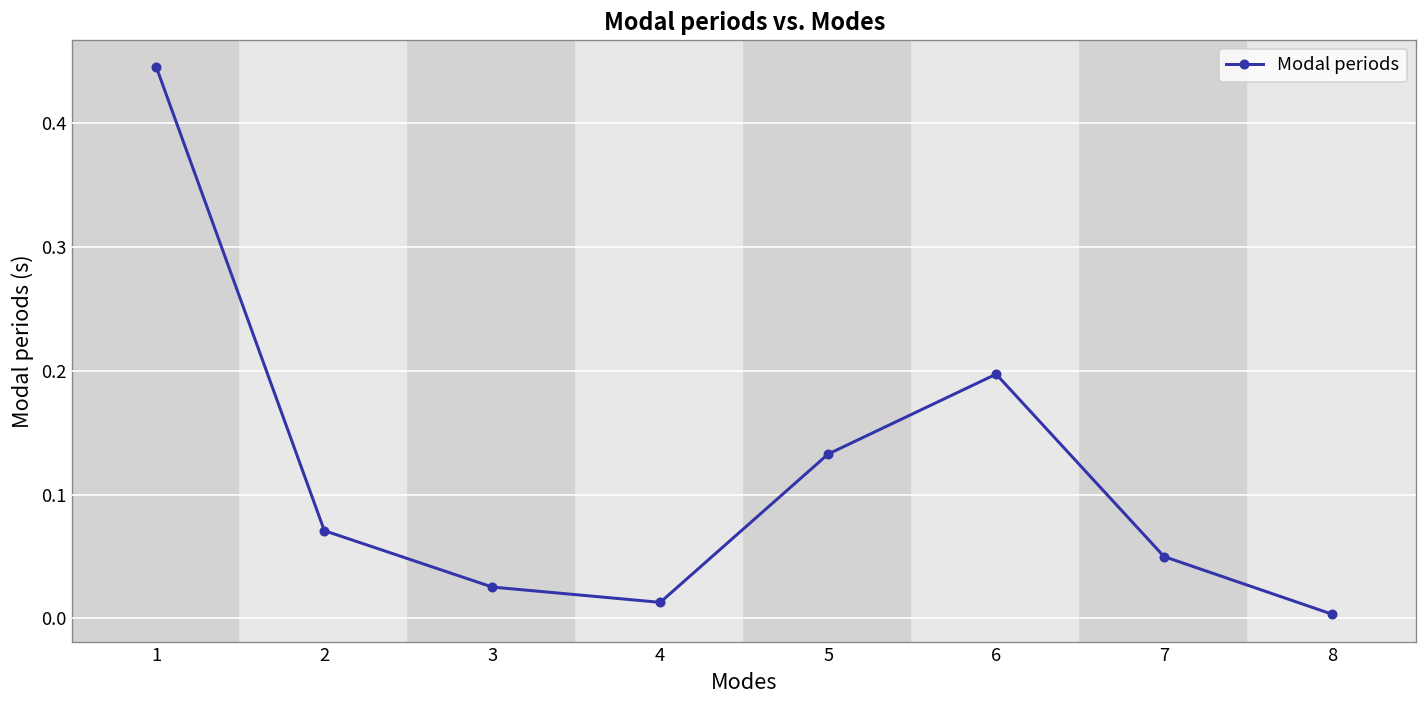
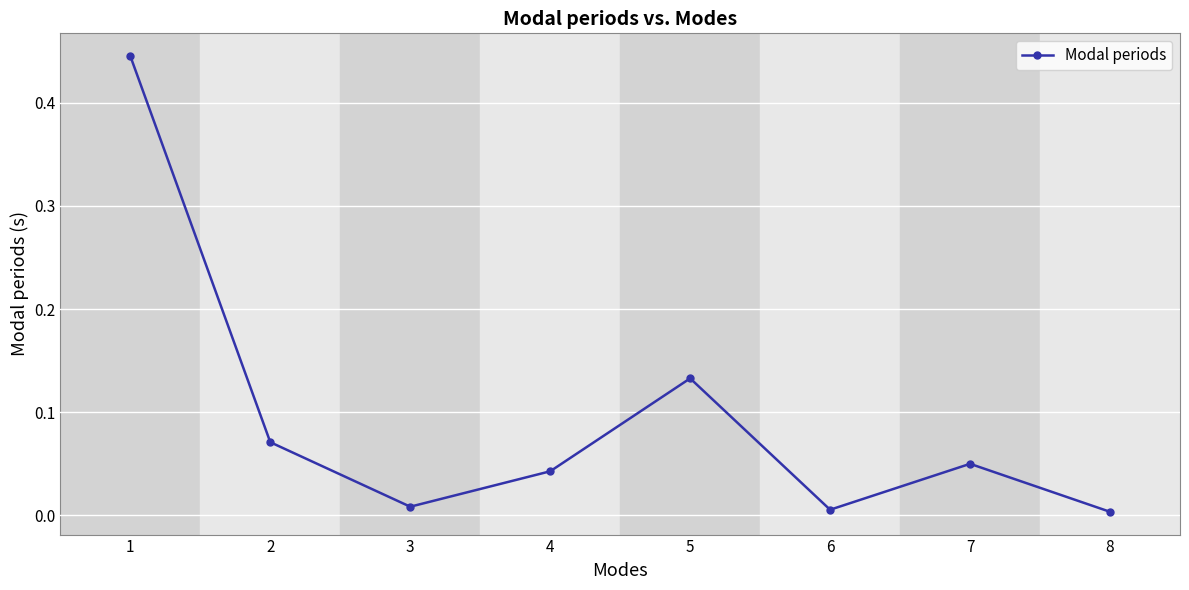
3: 0.025 -> 0.008
4: 0.013 -> 0.043
6: 0.197 -> 0.005
